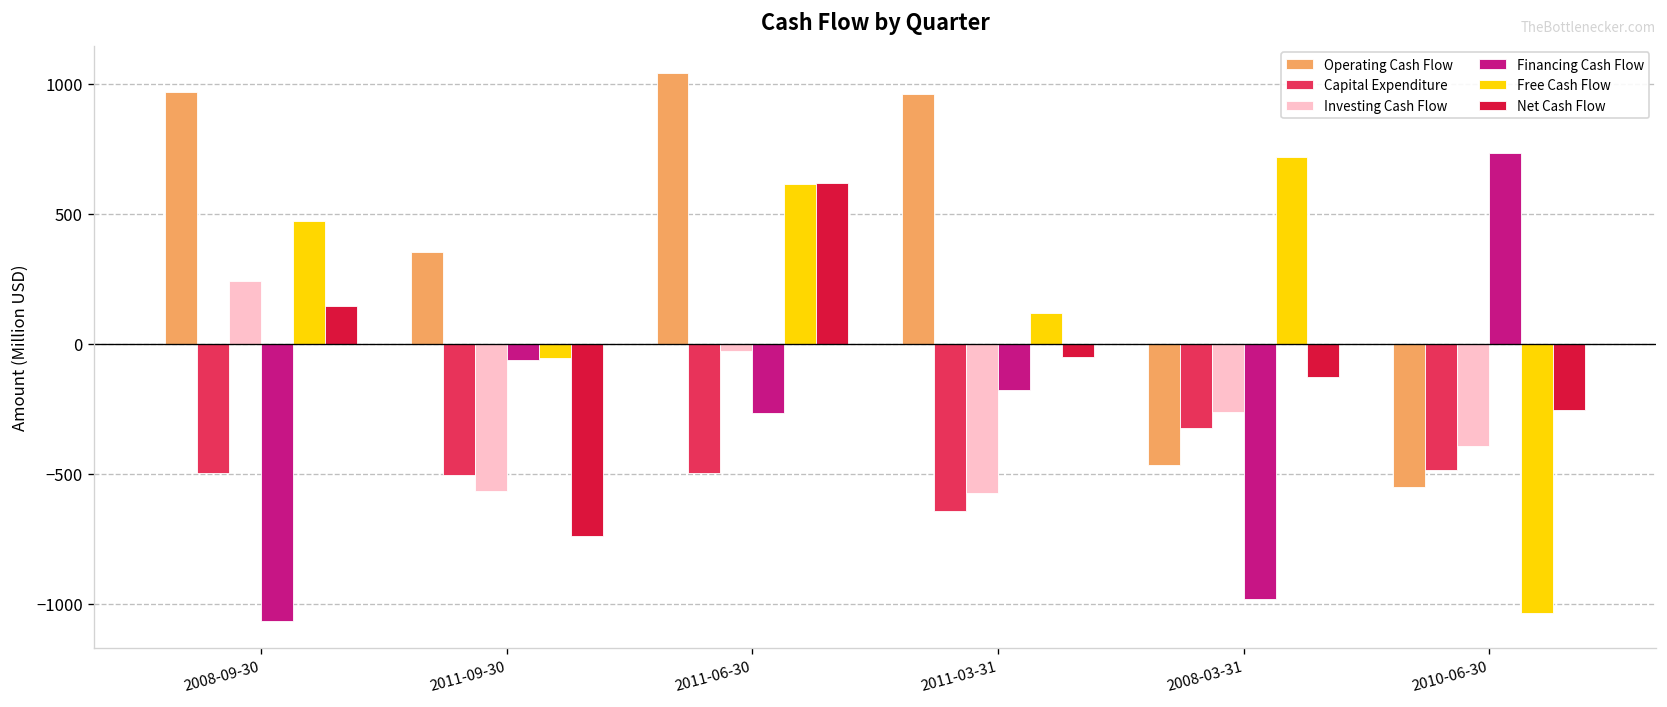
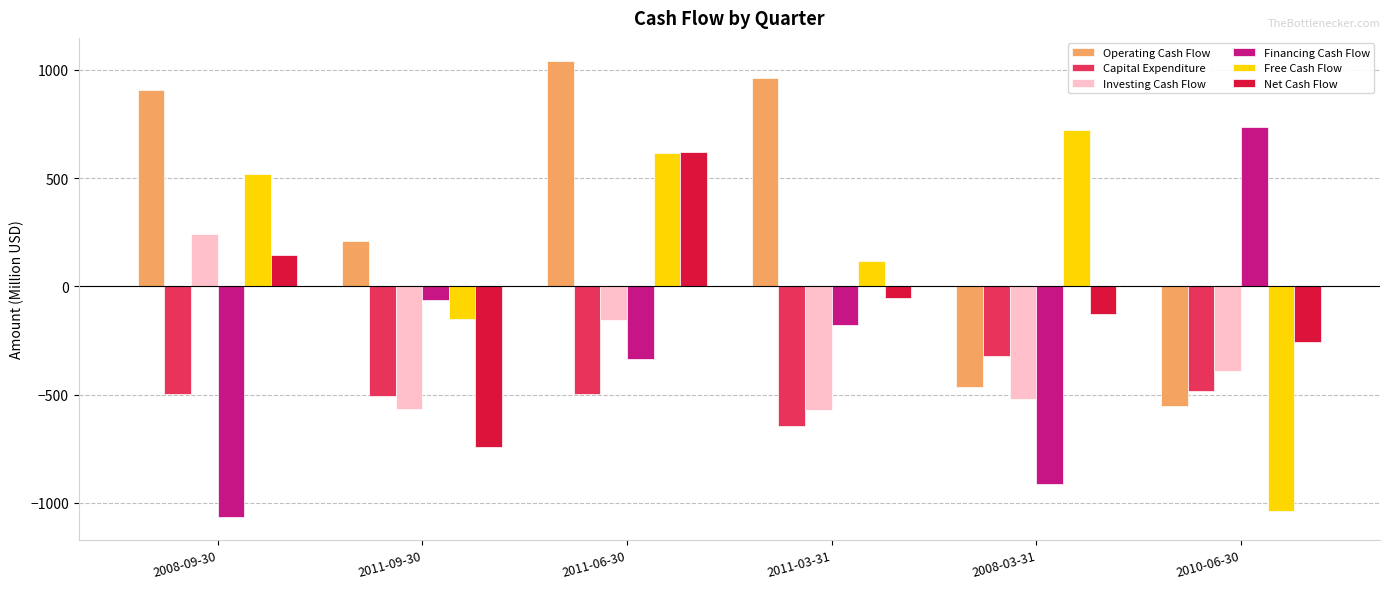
Operating Cash Flow, 2008-09-30: 970 -> 910
Free Cash Flow, 2008-09-30: 470 -> 520
Operating Cash Flow, 2011-09-30: 350 -> 210
Free Cash Flow, 2011-09-30: -50 -> -150
Investing Cash Flow, 2011-06-30: -30 -> -160
Financing Cash Flow, 2011-06-30: -270 -> -340
Investing Cash Flow, 2008-03-31: -260 -> -520
Financing Cash Flow, 2008-03-31: -980 -> -910
